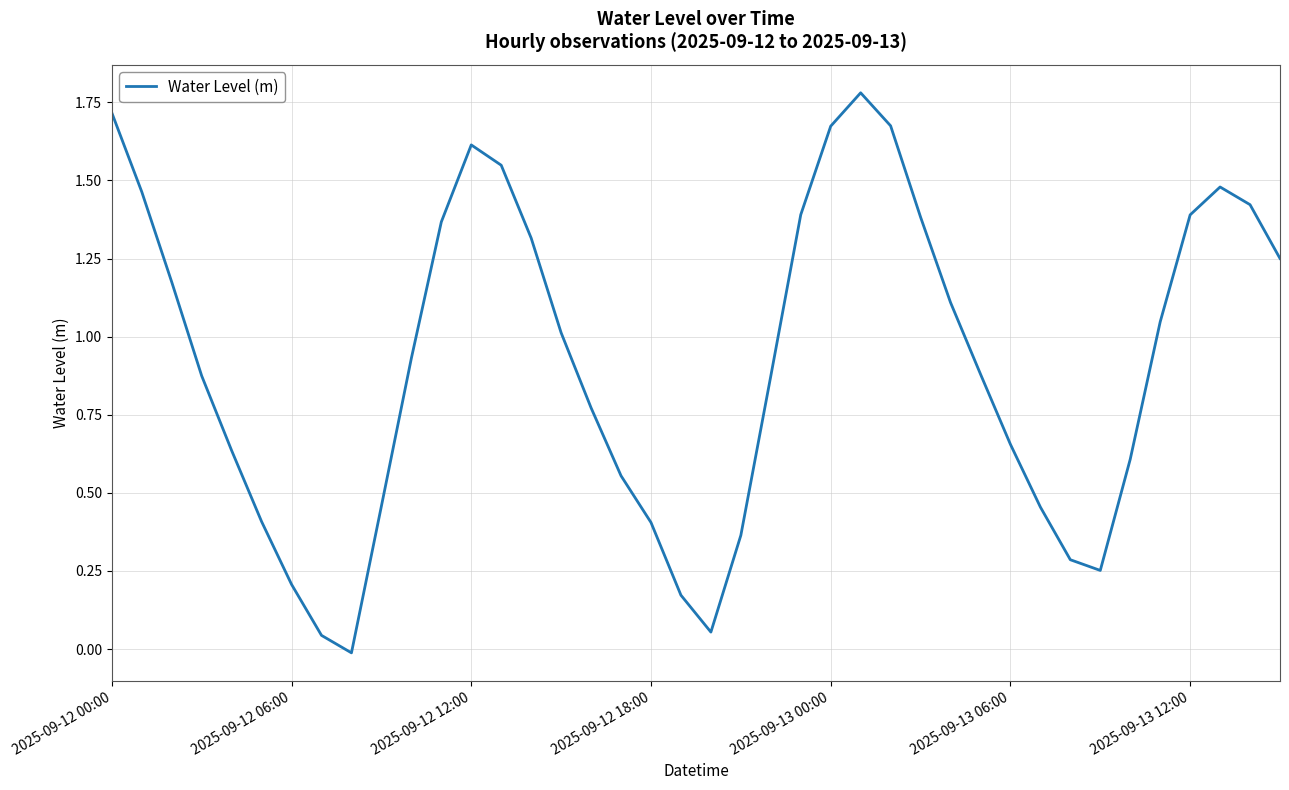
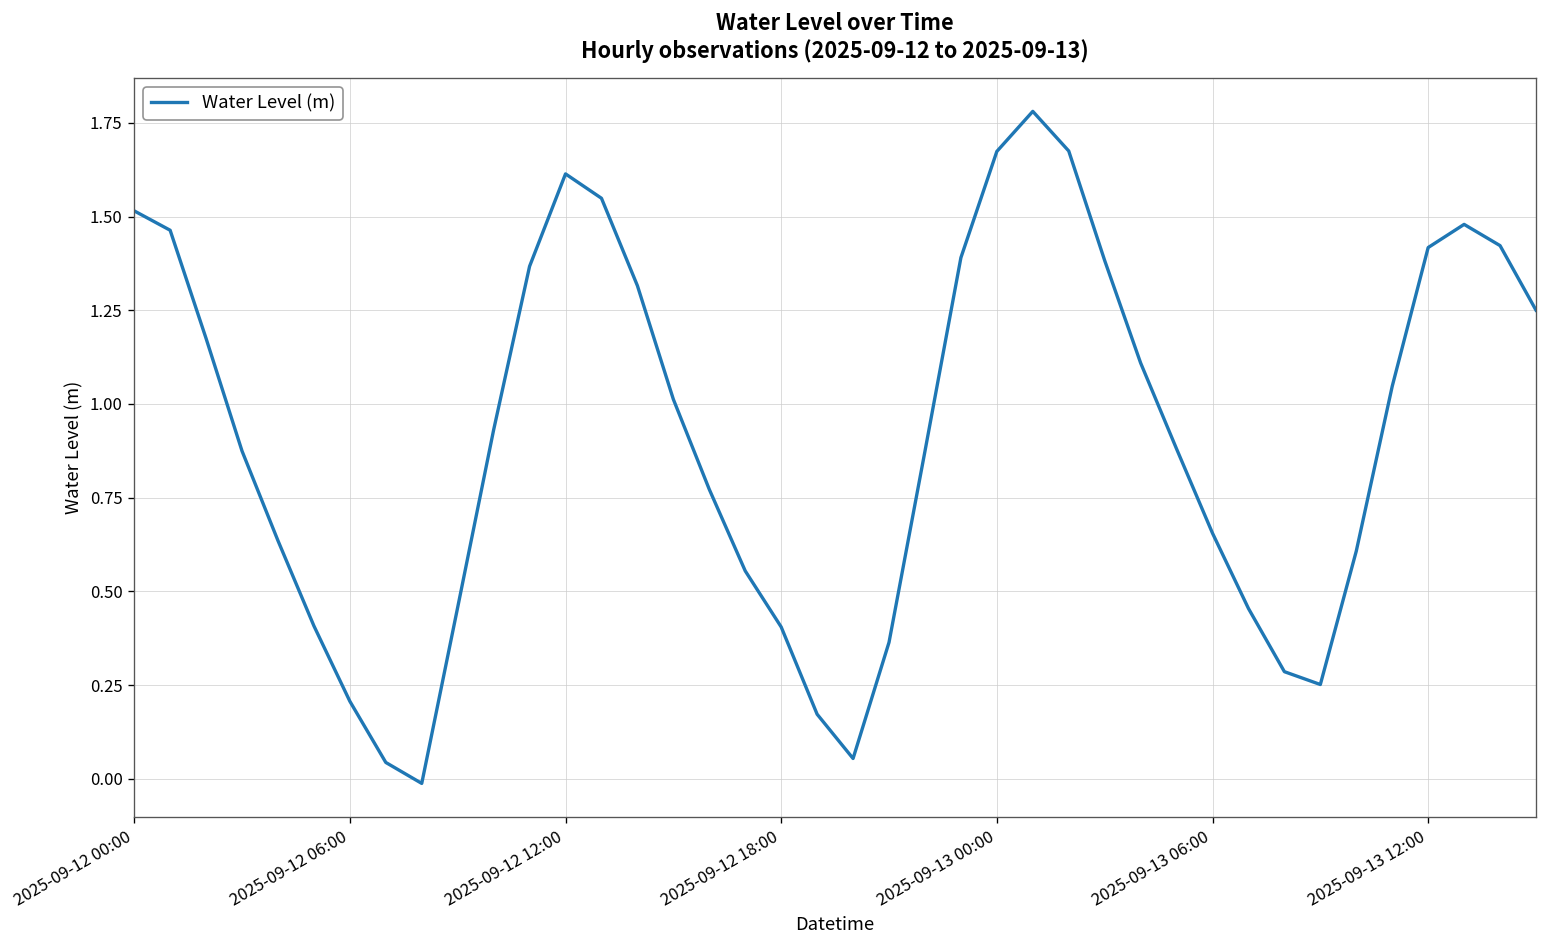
2025-09-12 00:00: 1.72 -> 1.52
2025-09-13 12:00: 1.39 -> 1.42
